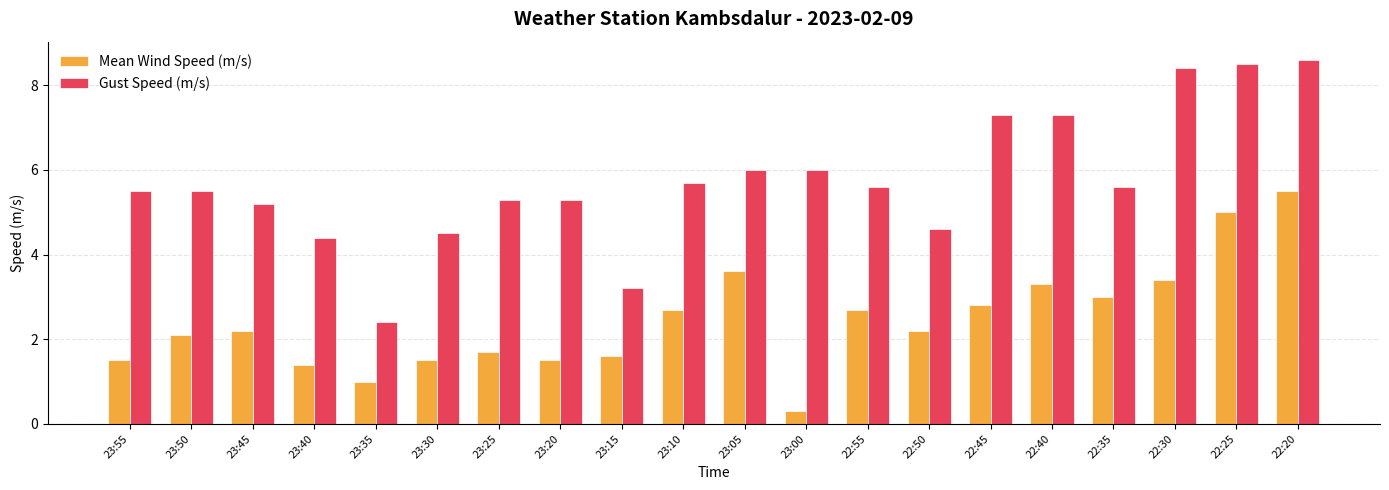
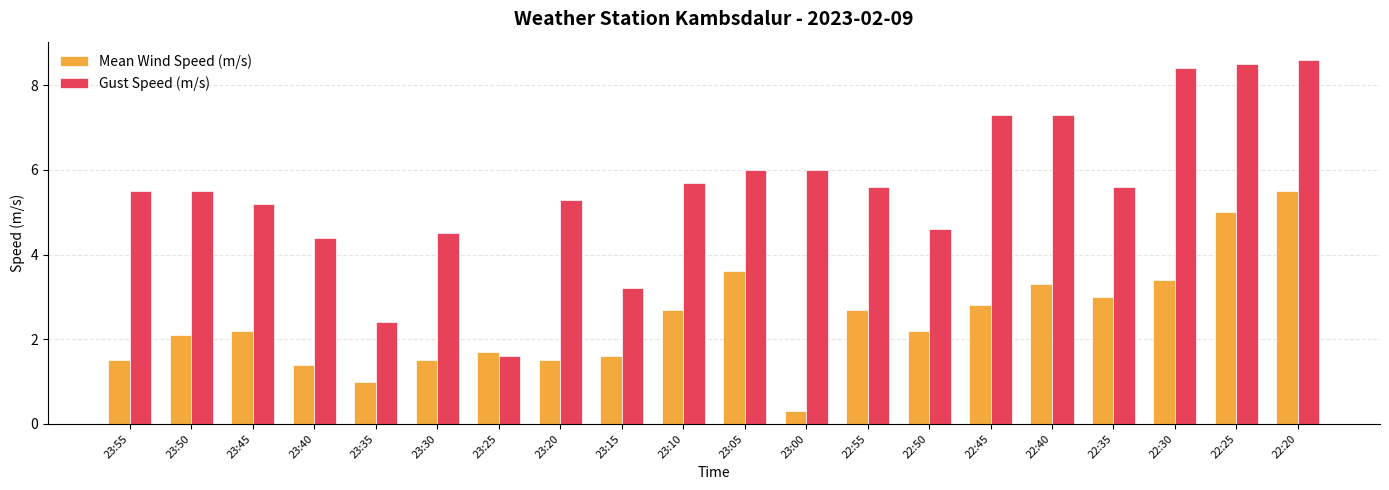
Gust Speed (m/s), 23:25: 5.3 -> 1.6
